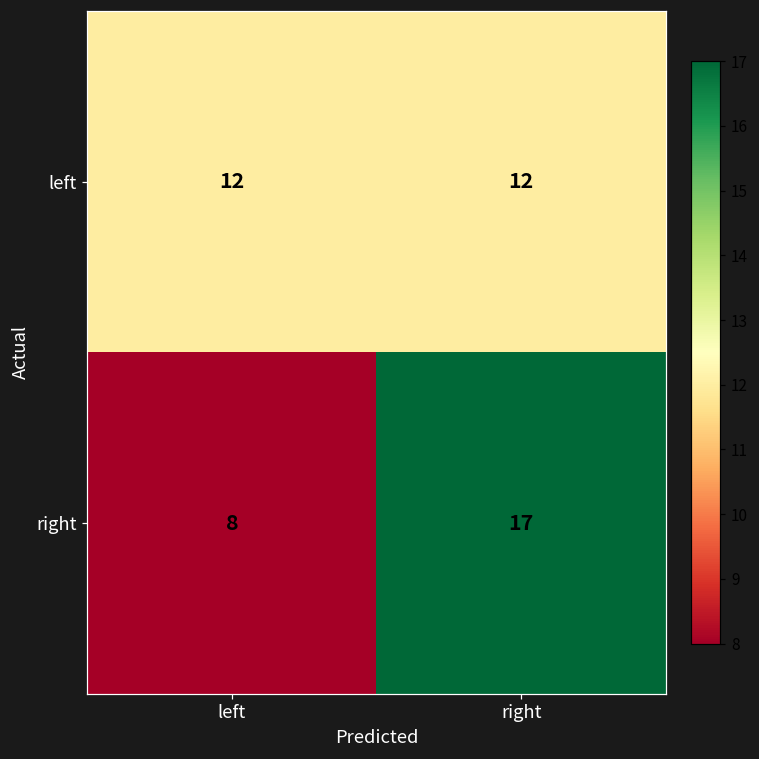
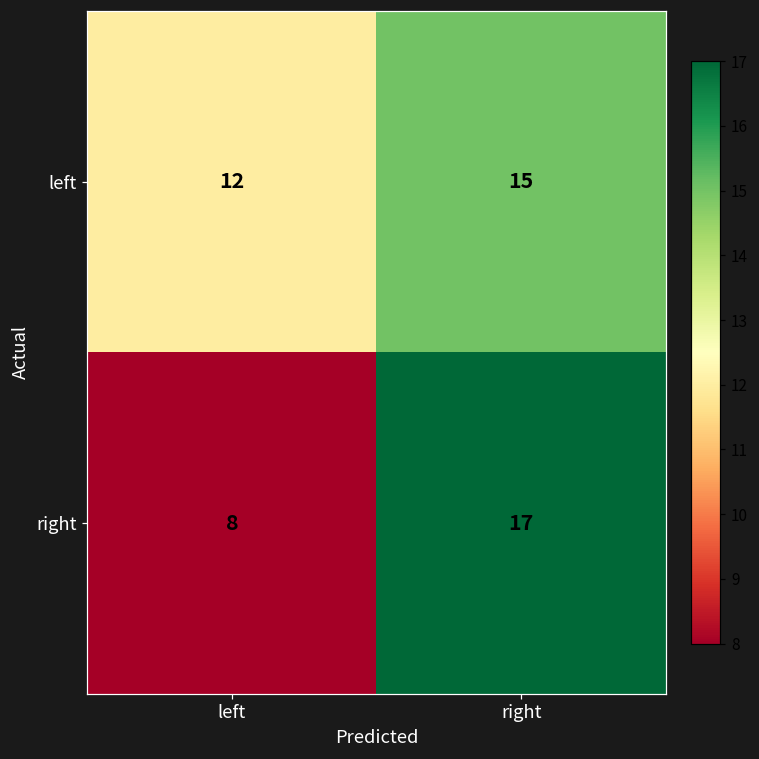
left, right: 12 -> 15
